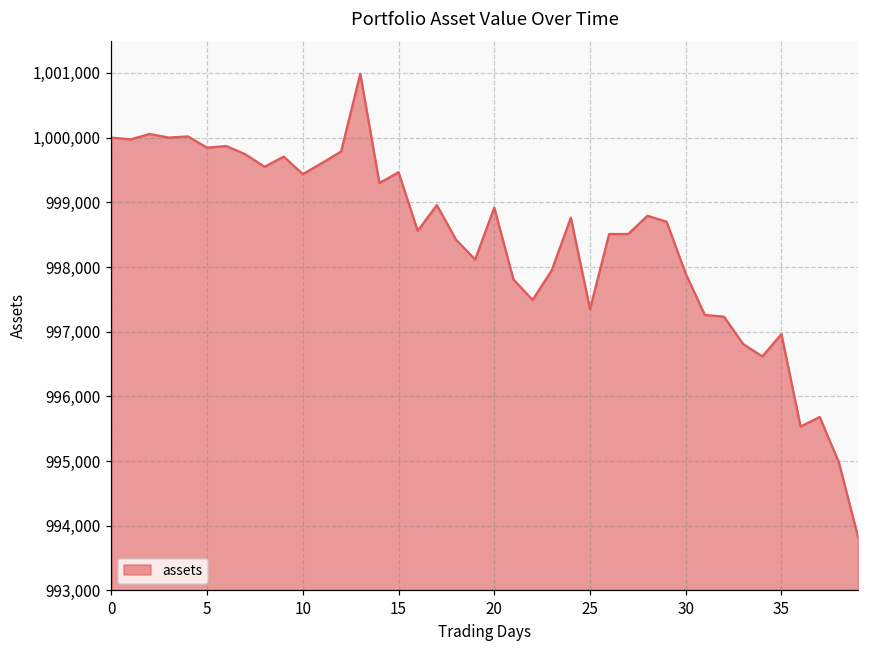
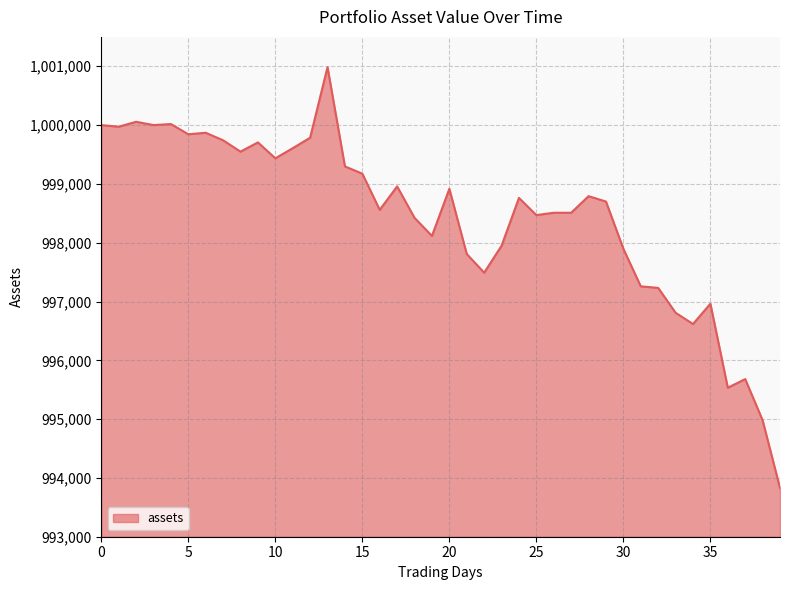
15: 999,500 -> 999,200
25: 997,300 -> 998,500
